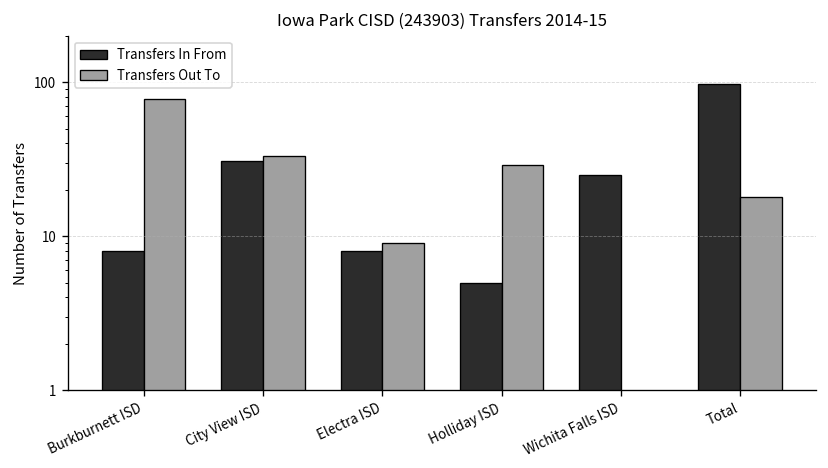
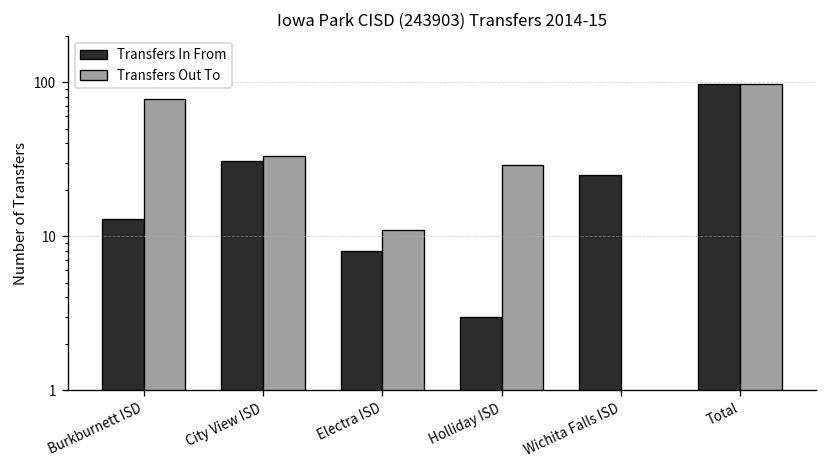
Transfers In From, Burkburnett ISD: 8 -> 13
Transfers Out To, Electra ISD: 9 -> 11
Transfers In From, Holliday ISD: 5 -> 3
Transfers Out To, Total: 18 -> 100
